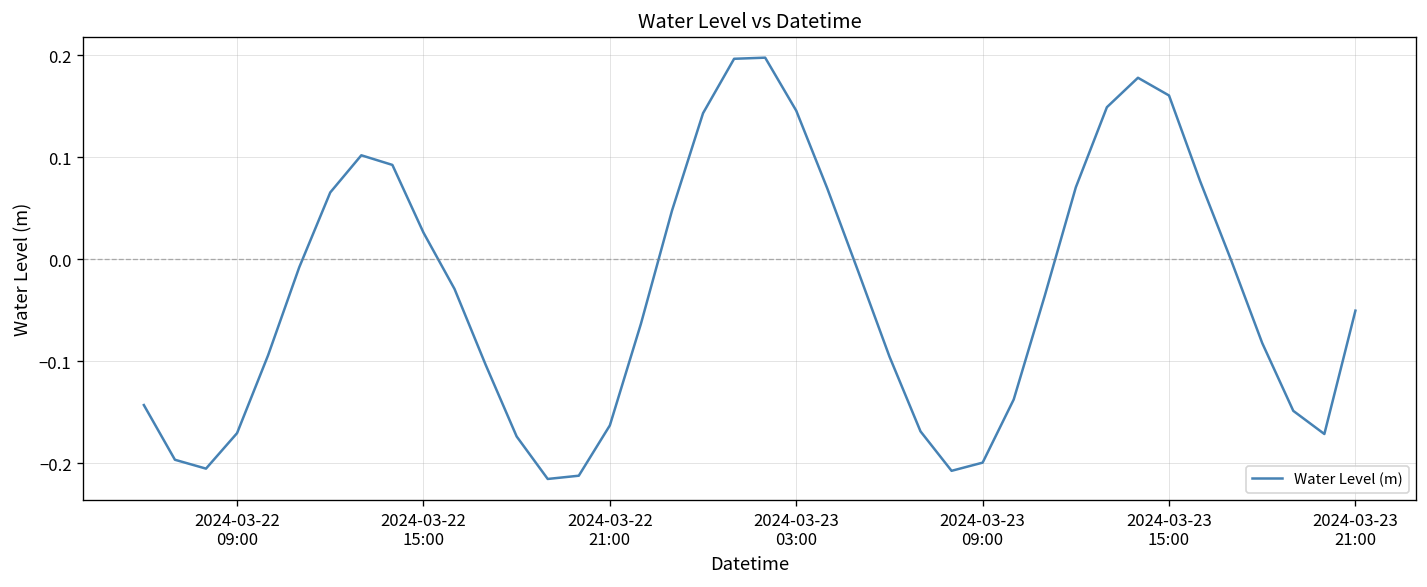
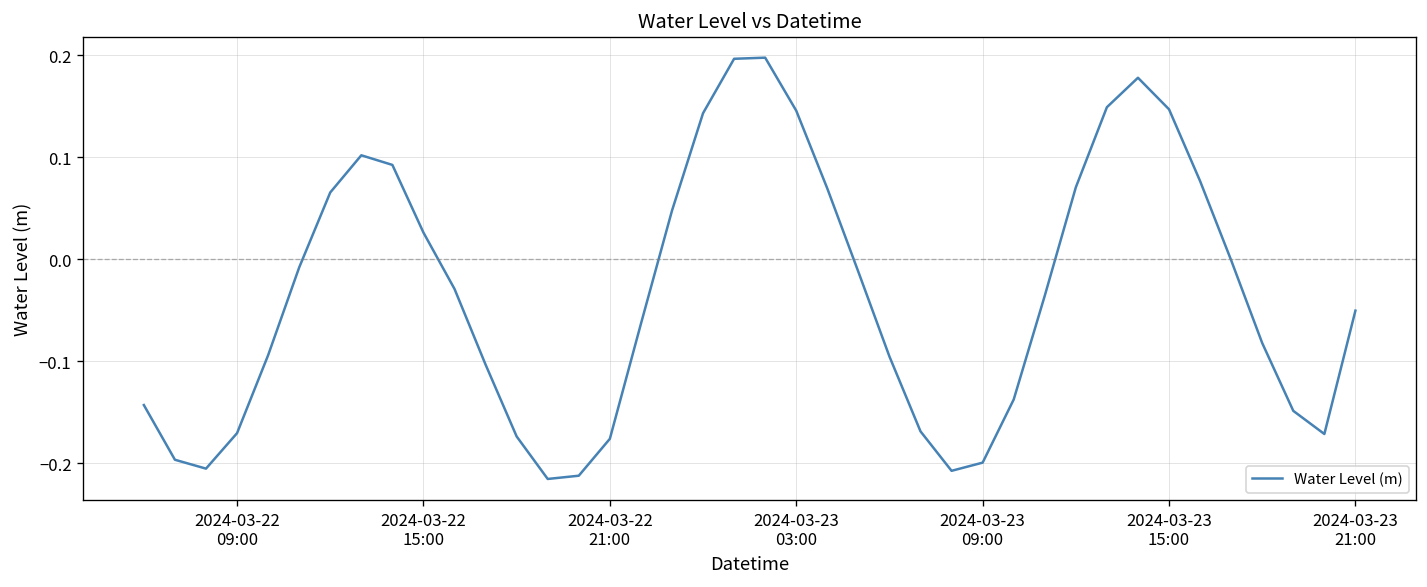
2024-03-22 21:00: -0.16 -> -0.18
2024-03-23 15:00: 0.16 -> 0.15
